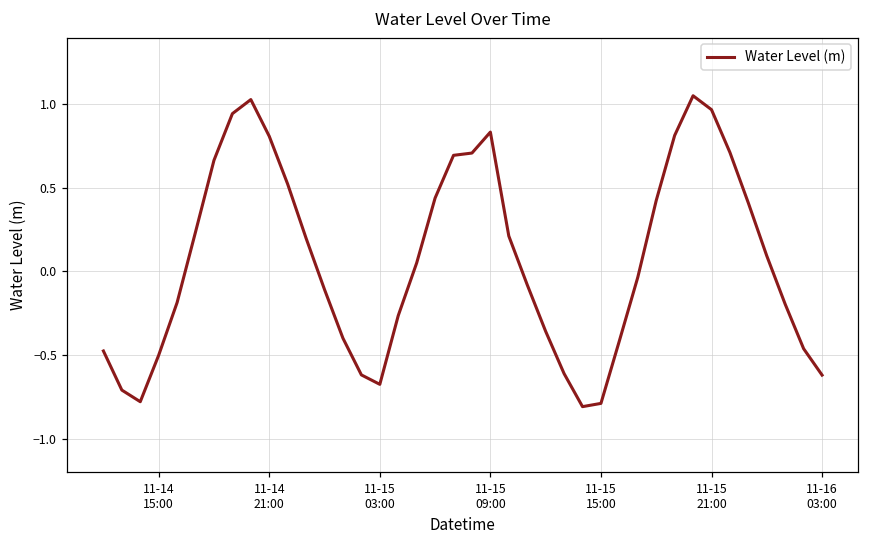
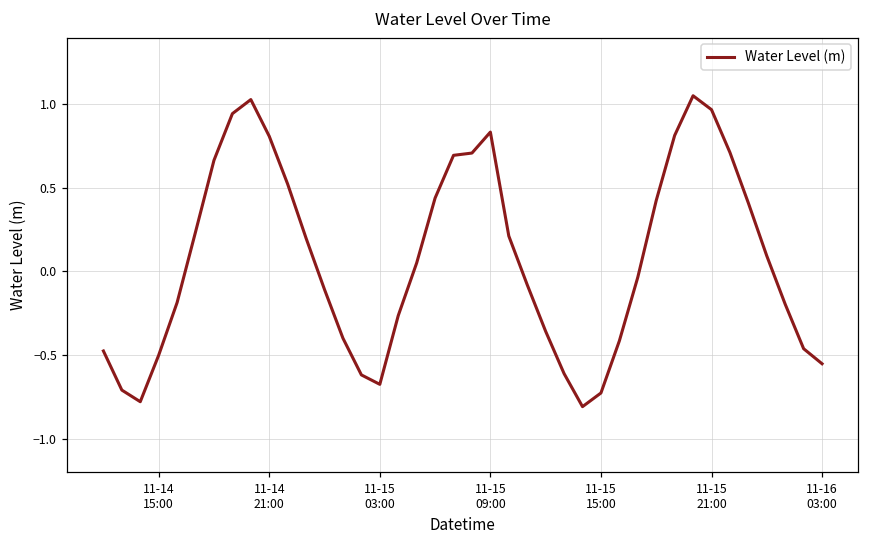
11-15 15:00: -0.79 -> -0.73
11-16 03:00: -0.62 -> -0.55
